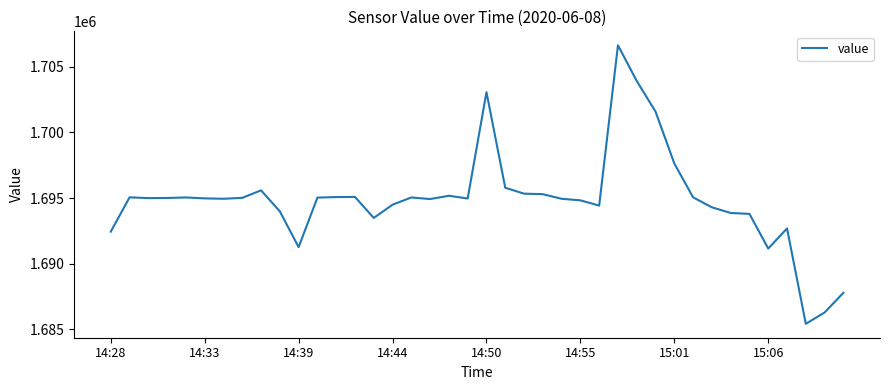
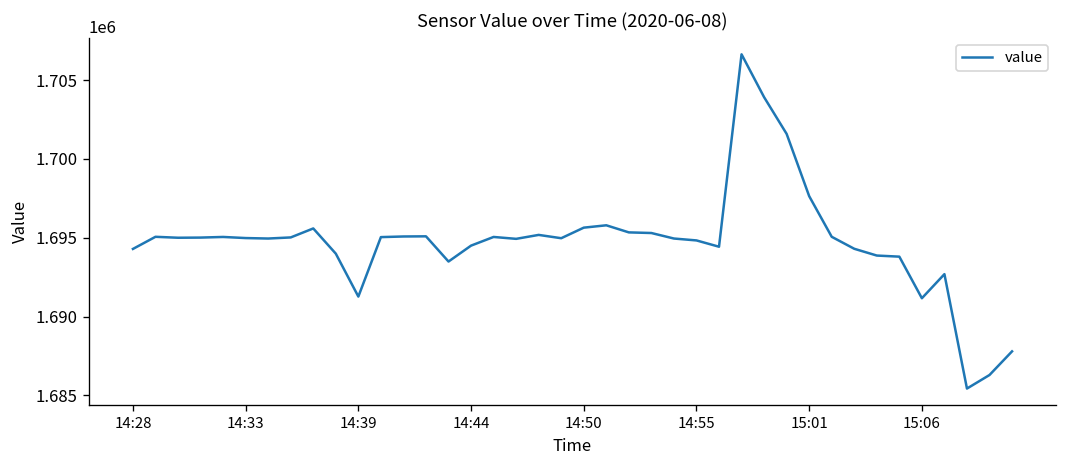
14:28: 1692400 -> 1694300
14:50: 1703100 -> 1695600
